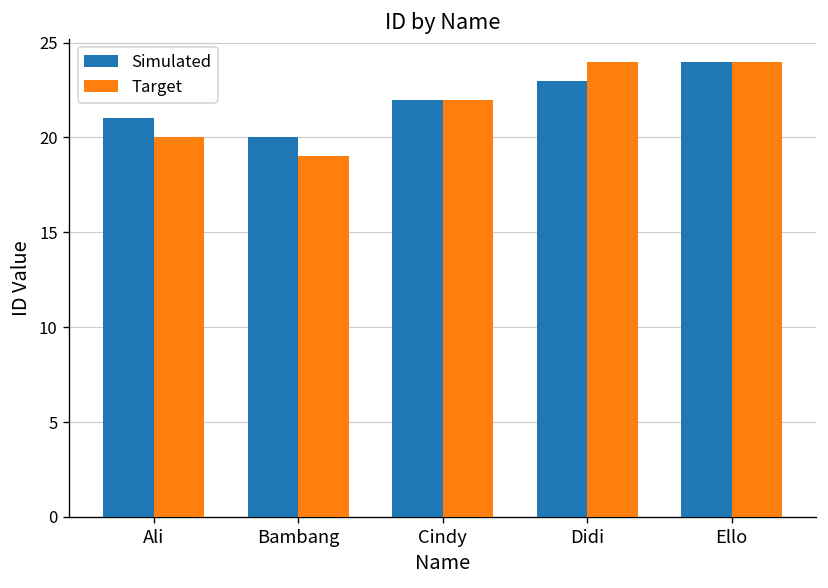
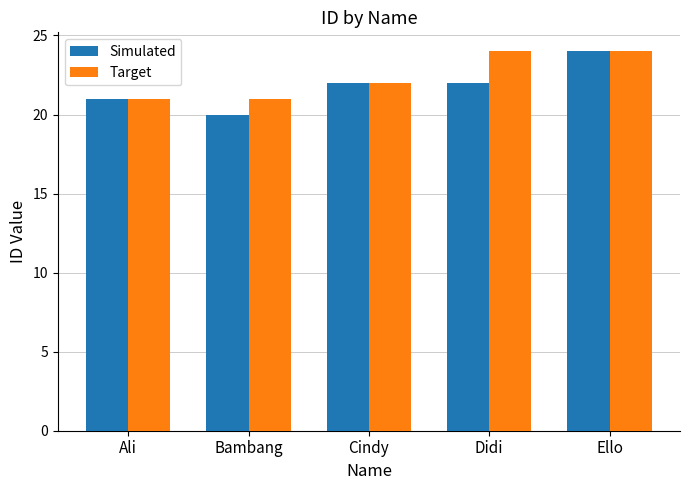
Target, Ali: 20 -> 21
Target, Bambang: 19 -> 21
Simulated, Didi: 23 -> 22
